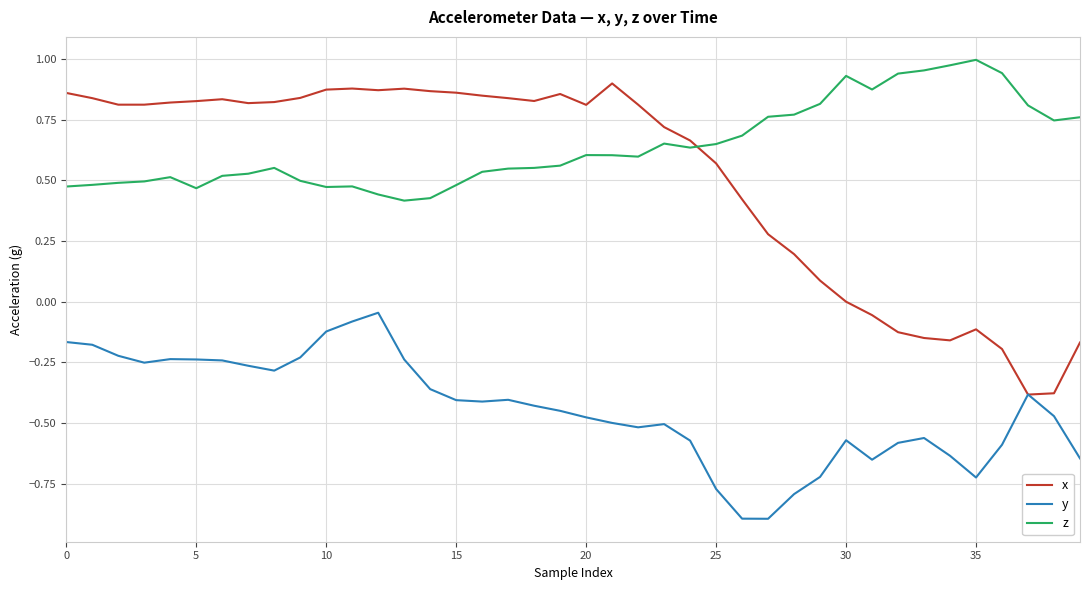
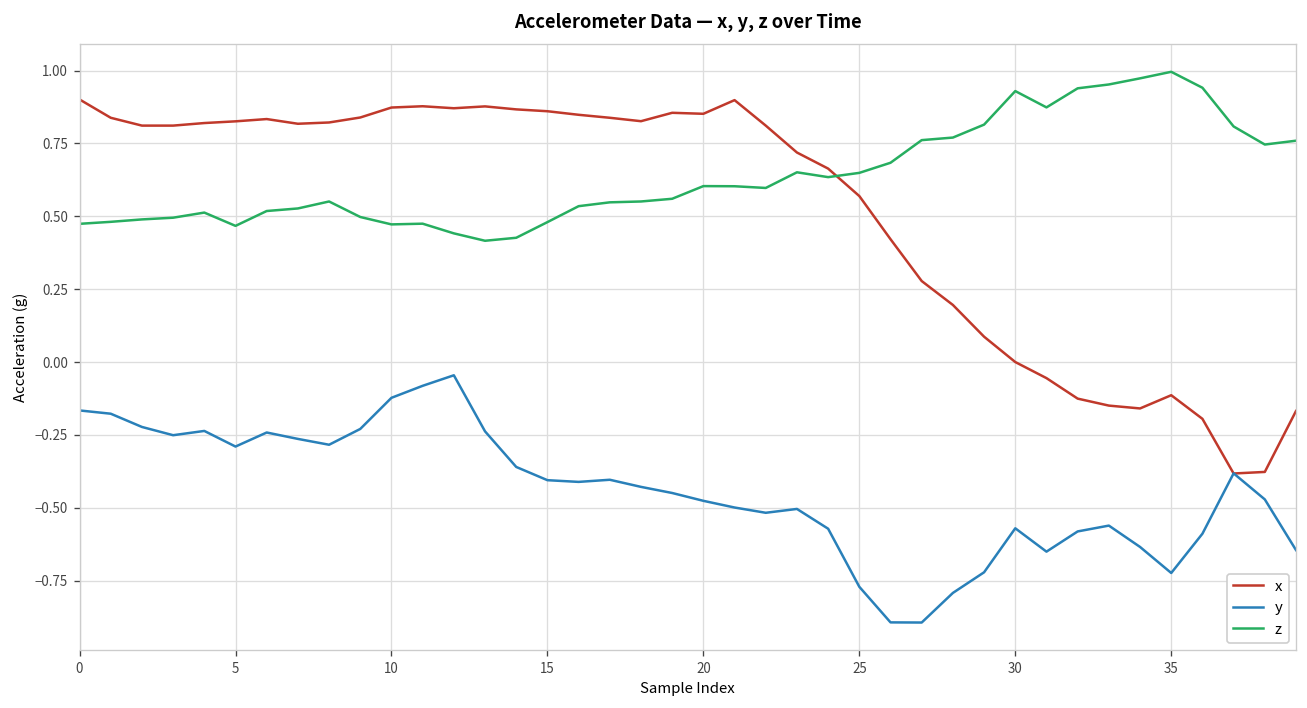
x, 0: 0.86 -> 0.90
y, 5: -0.24 -> -0.29
x, 20: 0.81 -> 0.85
